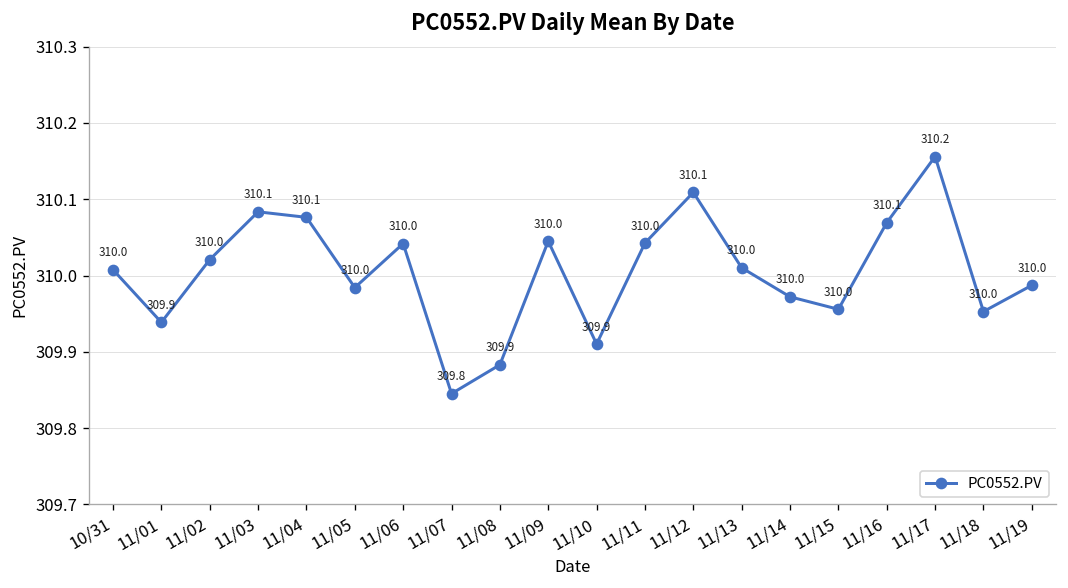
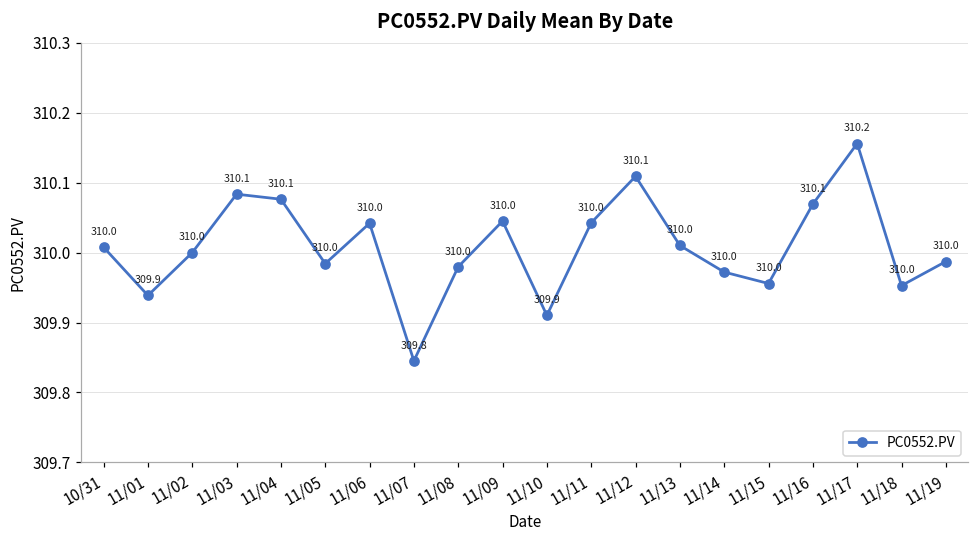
11/02: 310.02 -> 310.00
11/08: 309.9 -> 310.0
